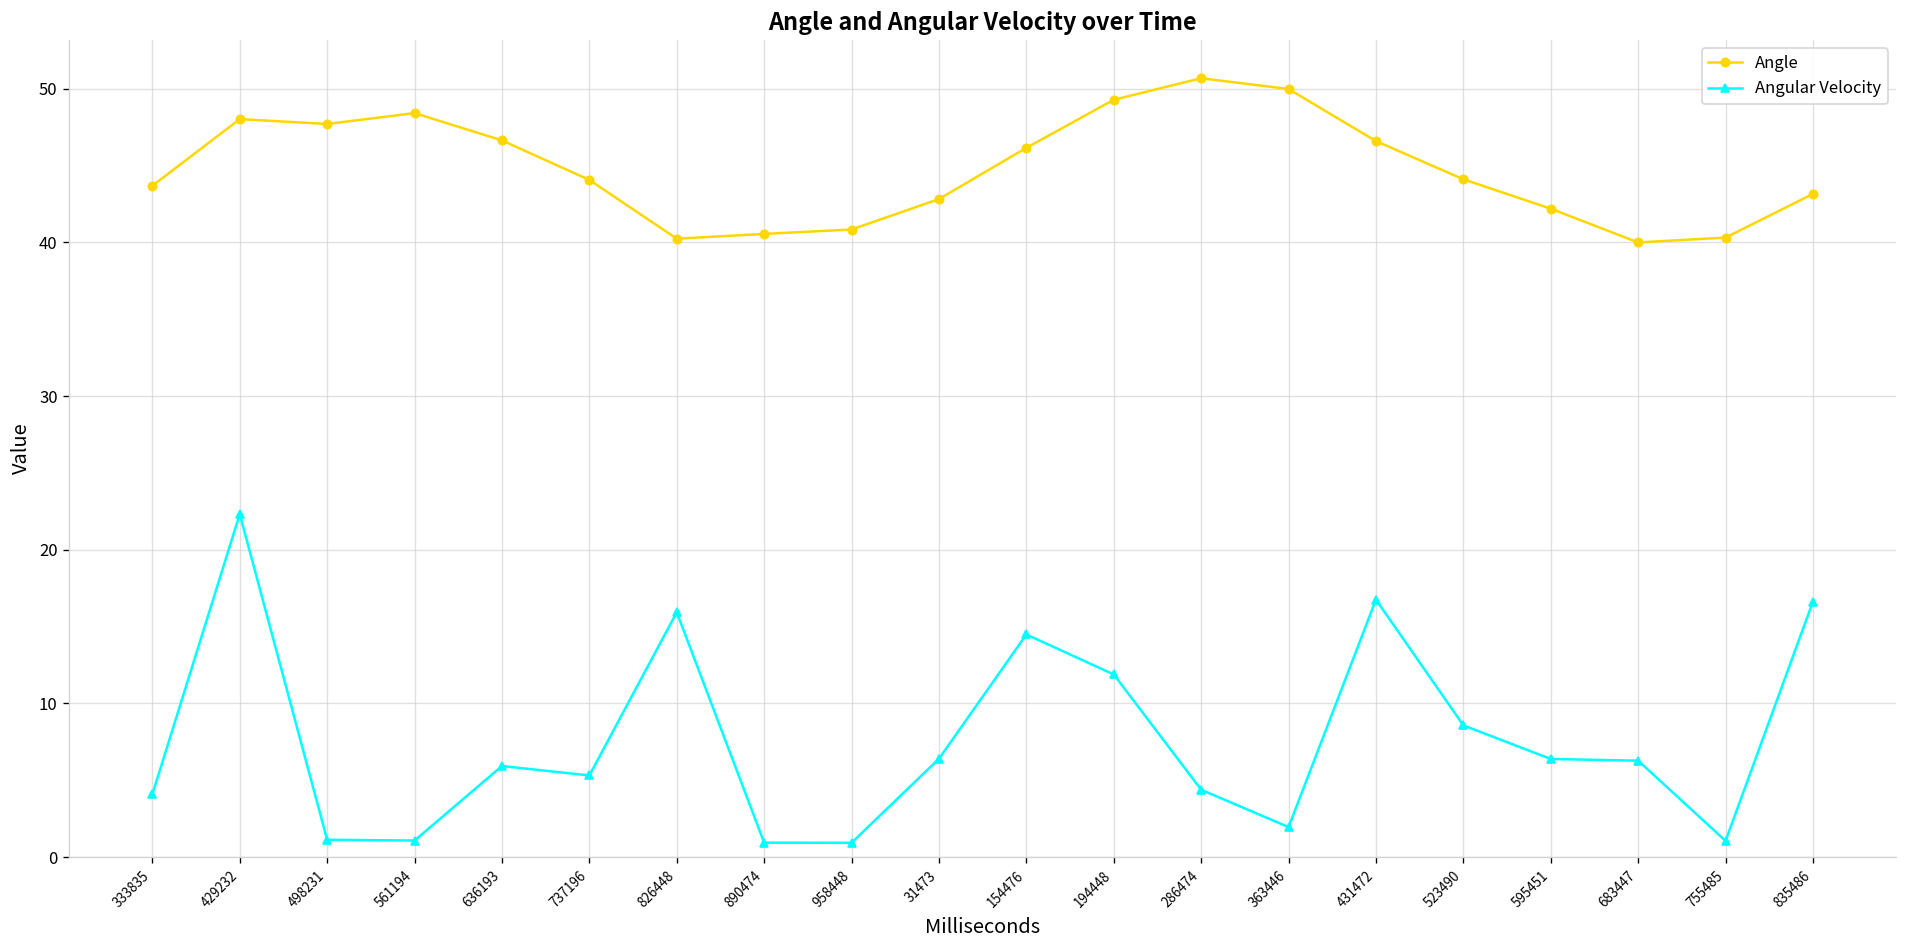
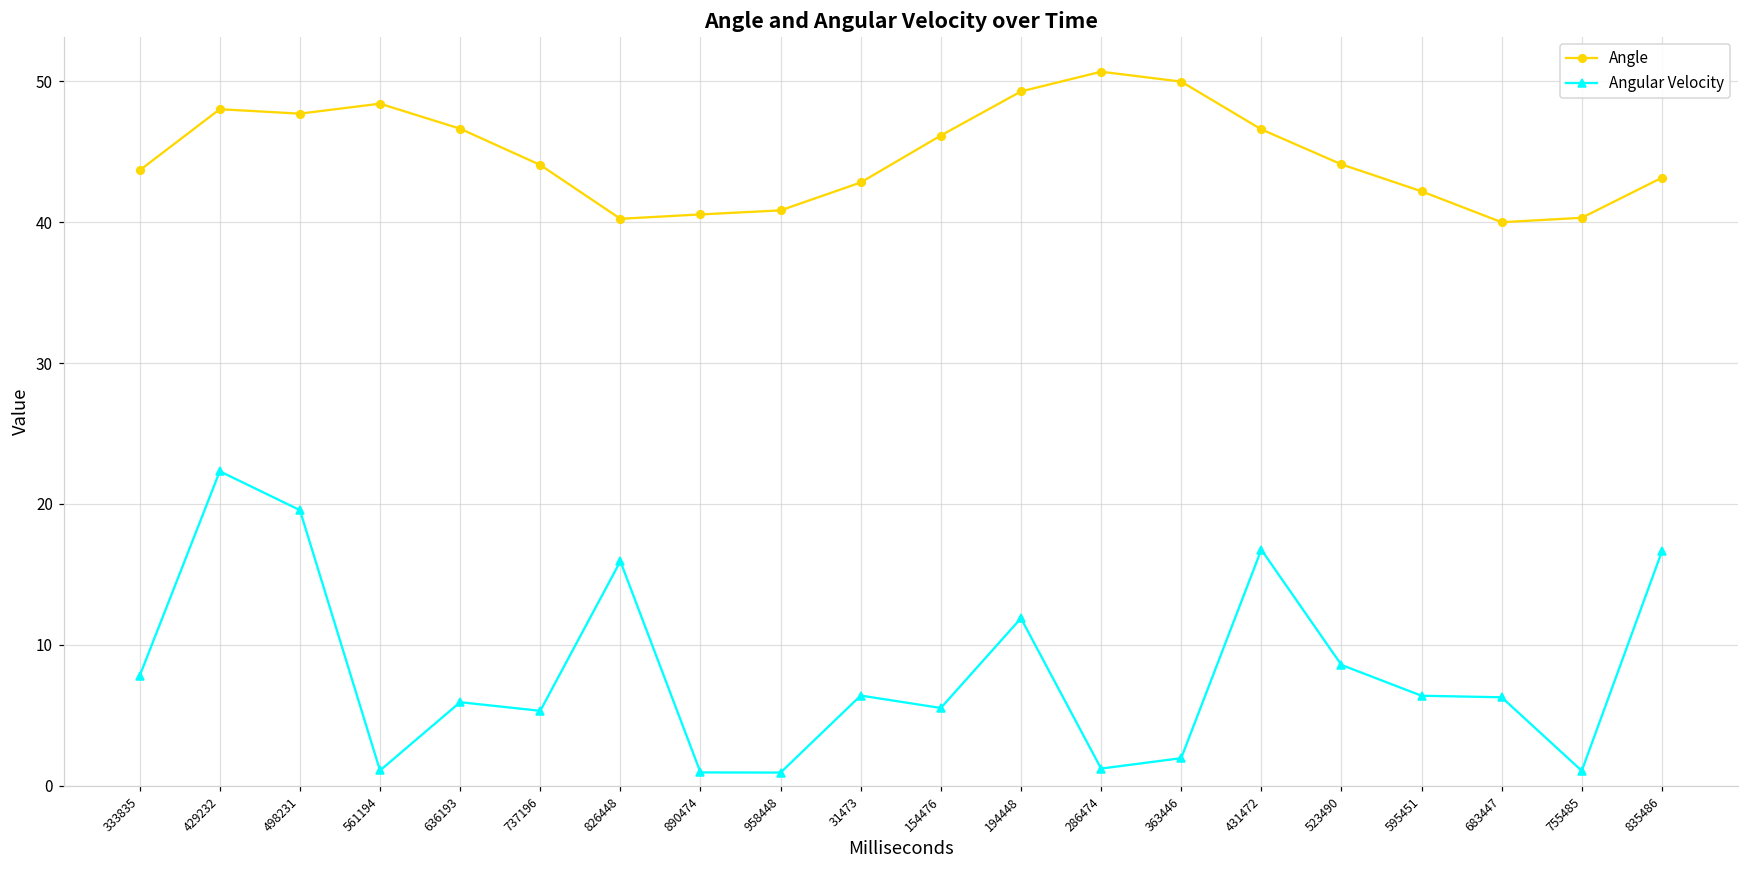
Angular Velocity, 333835: 4.1 -> 7.8
Angular Velocity, 498231: 1.1 -> 19.6
Angular Velocity, 154476: 14.5 -> 5.5
Angular Velocity, 286474: 4.4 -> 1.2
